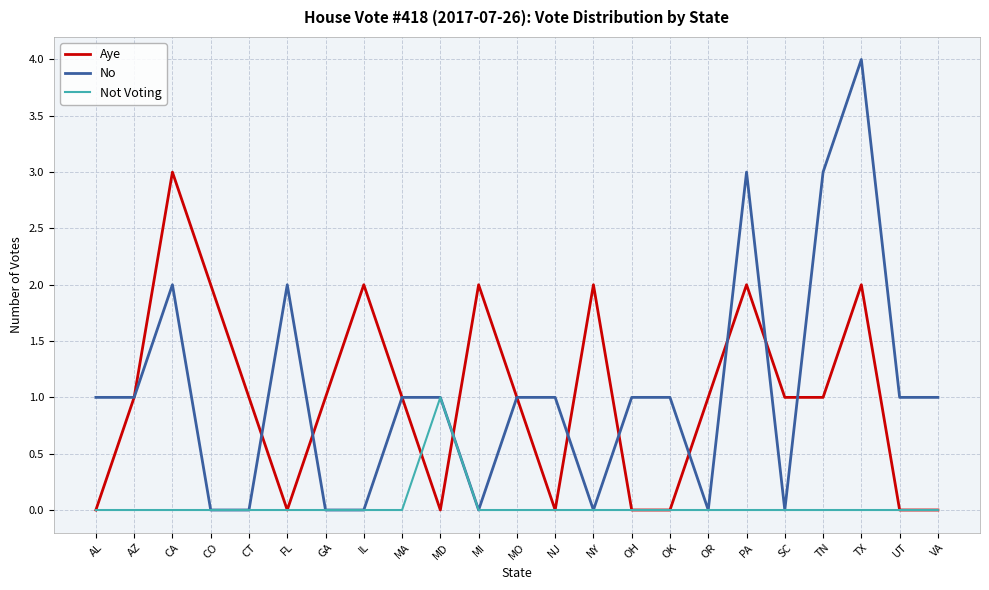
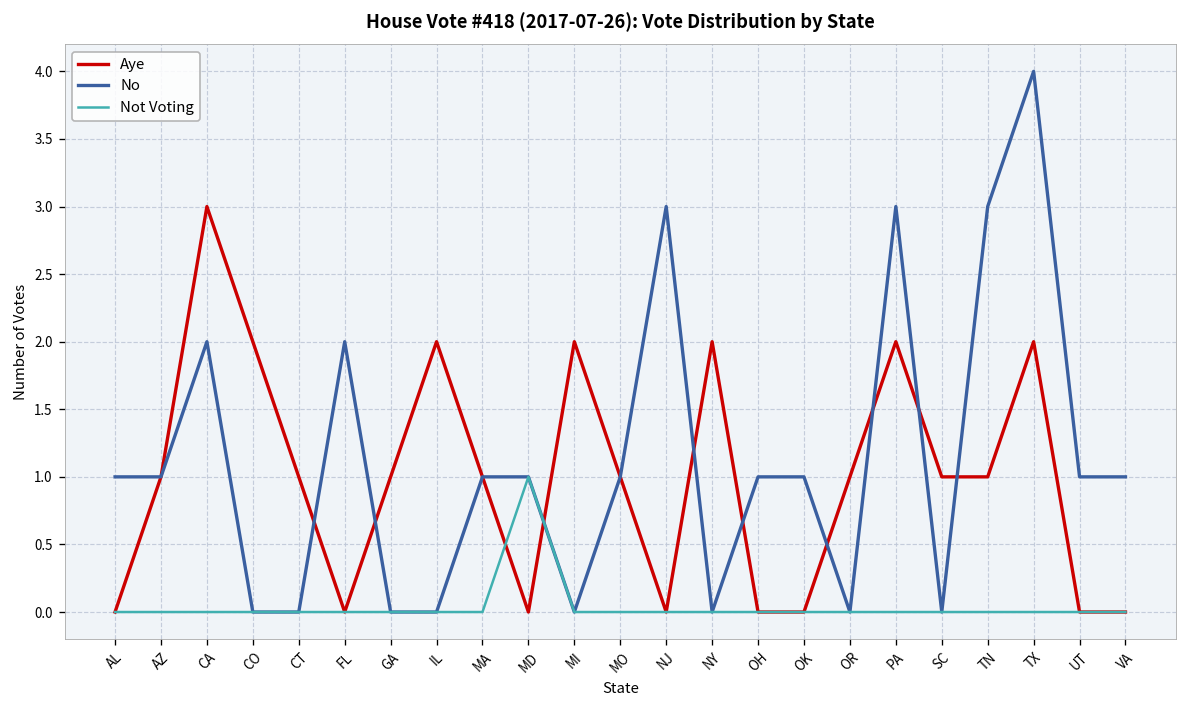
No, NJ: 1 -> 3
